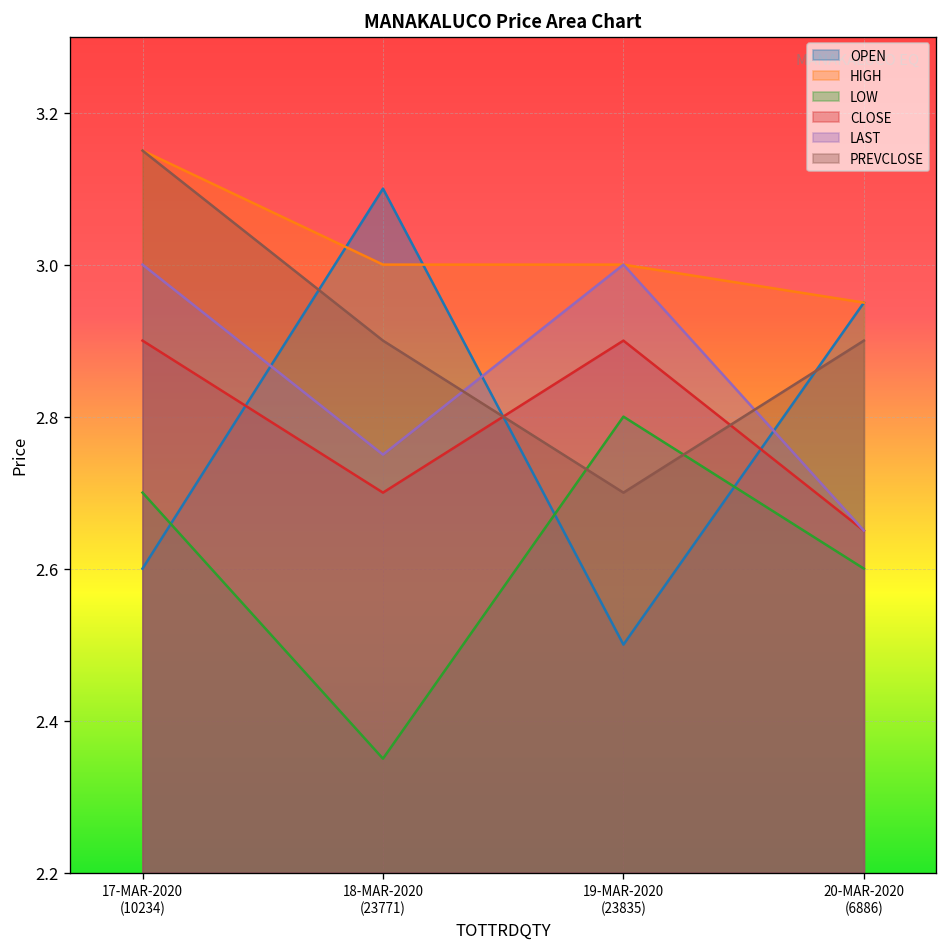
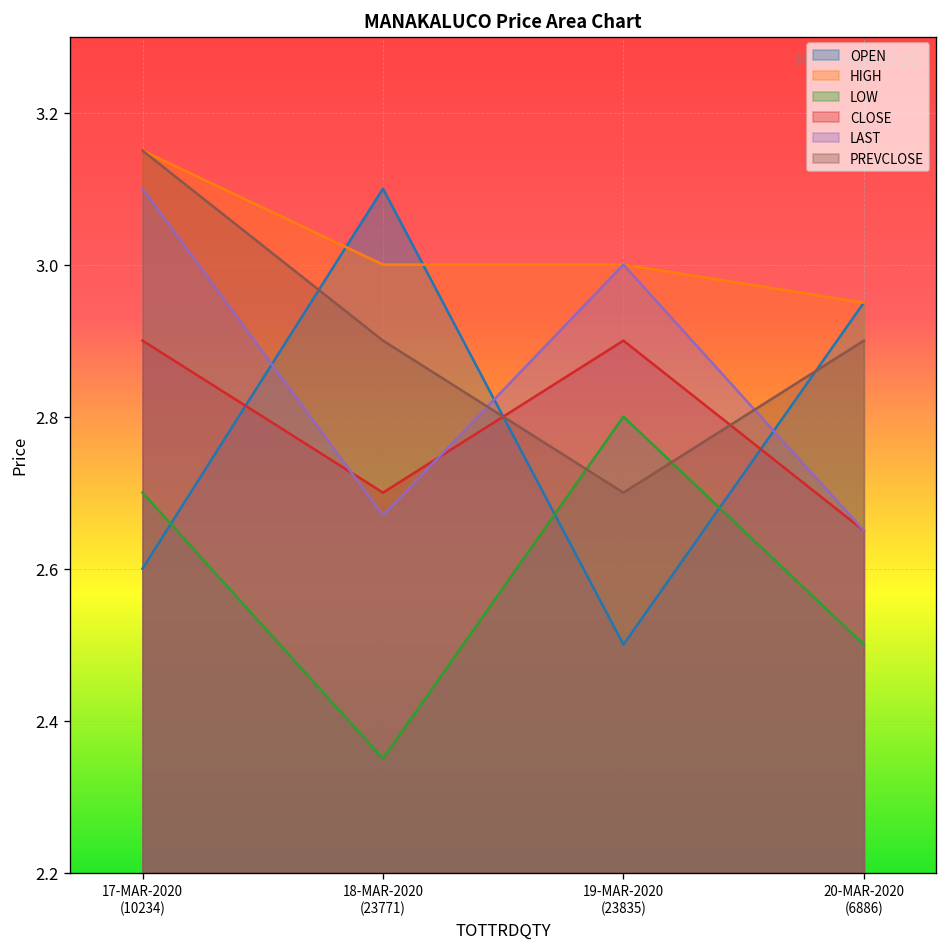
LAST, 17-MAR-2020 (10234): 3.0 -> 3.1
LAST, 18-MAR-2020 (23771): 2.75 -> 2.67
LOW, 20-MAR-2020 (6886): 2.6 -> 2.5
